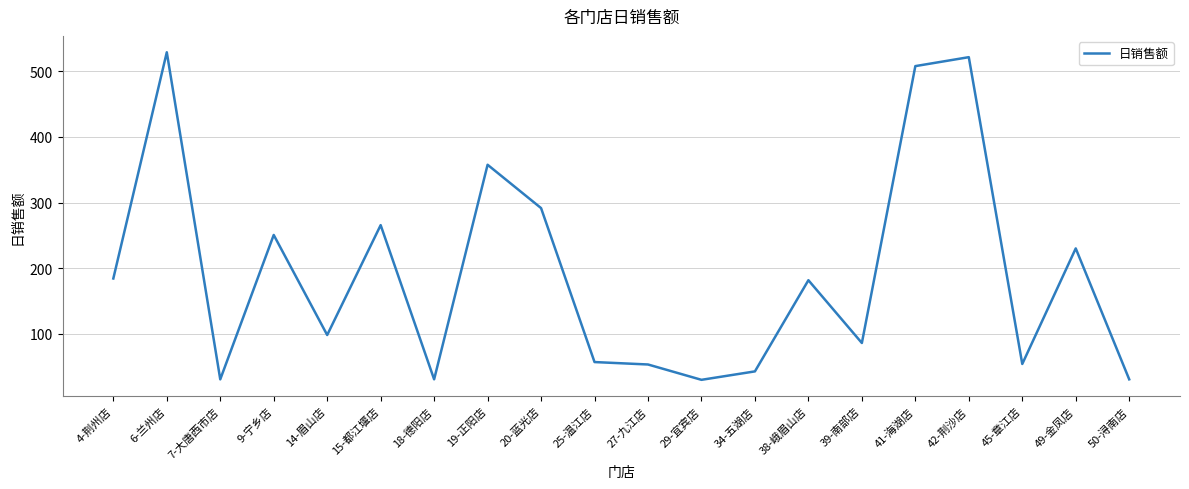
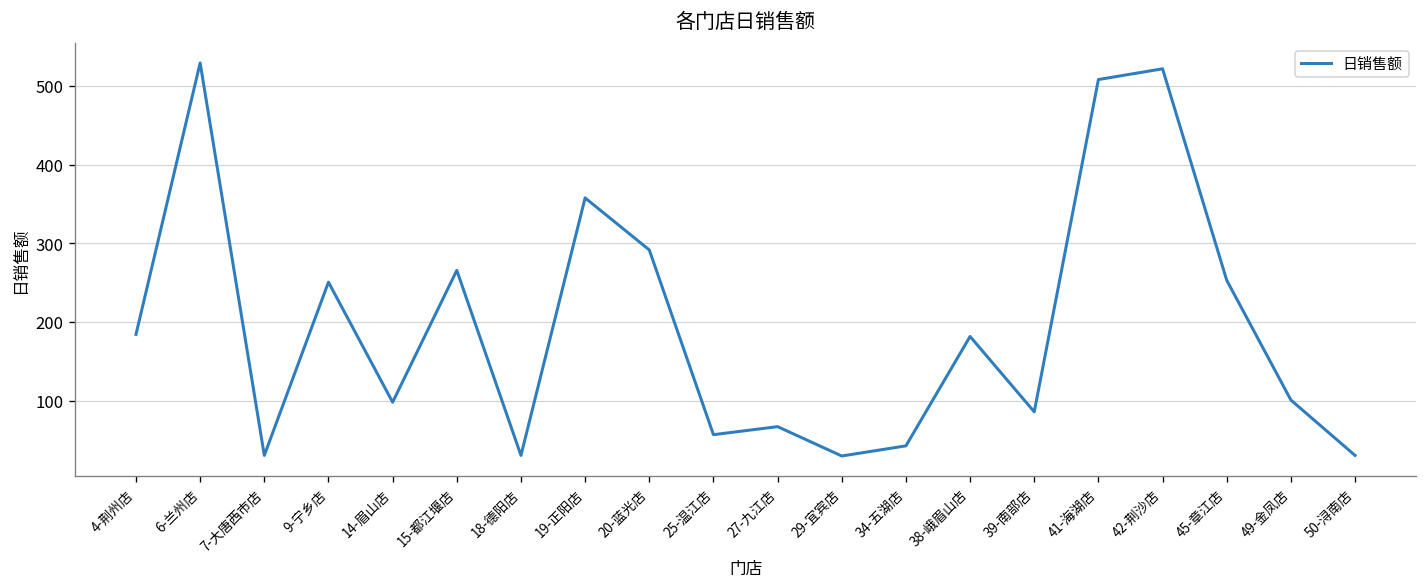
27-九江店: 50 -> 70
45-章江店: 50 -> 250
49-金凤店: 230 -> 100
